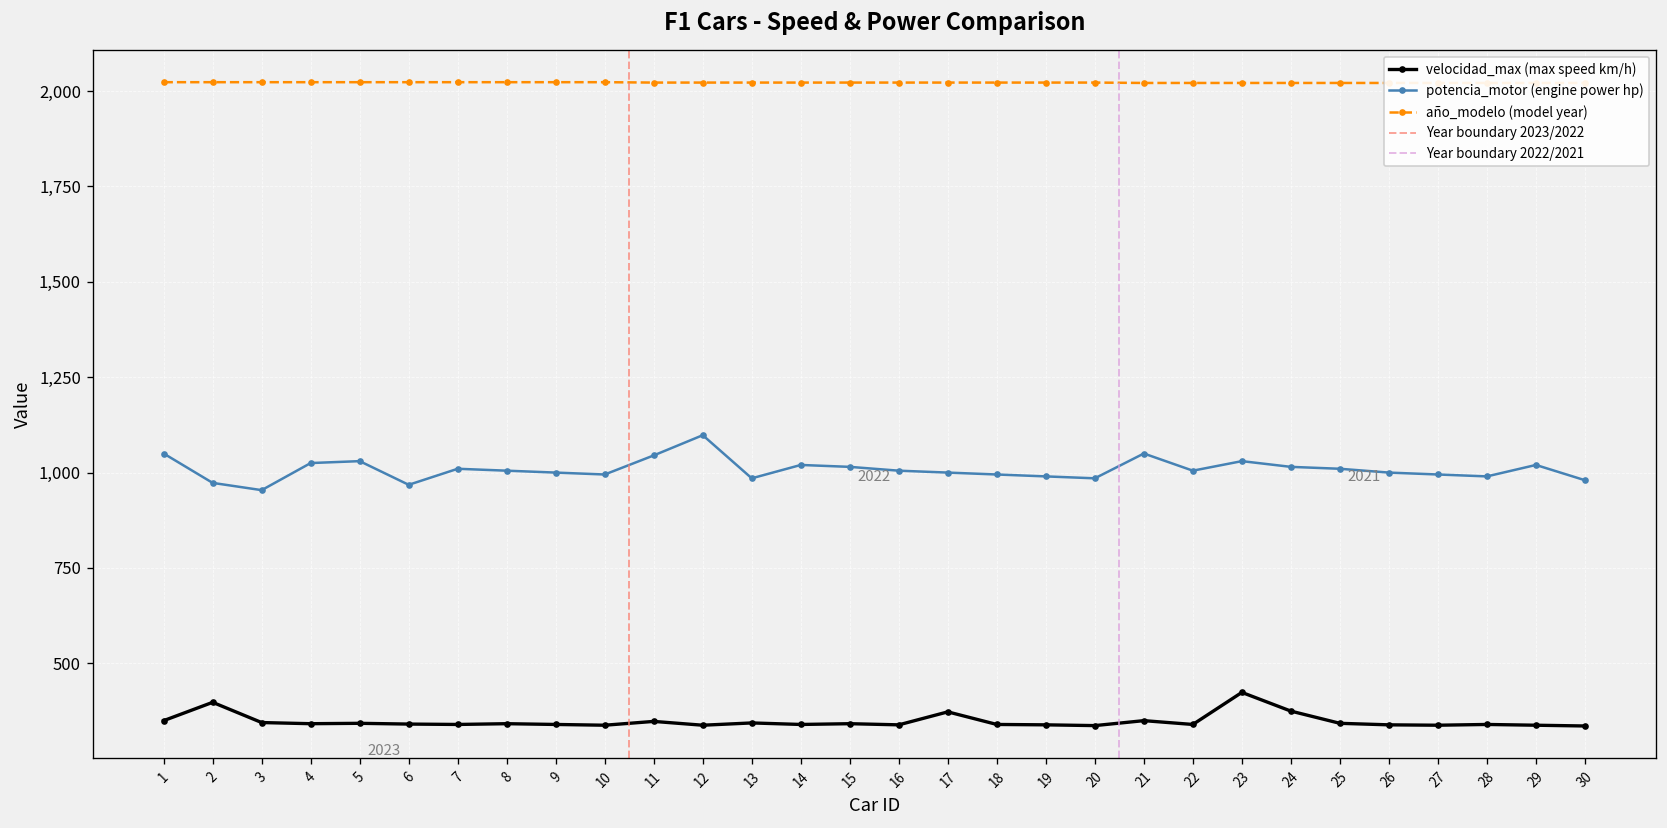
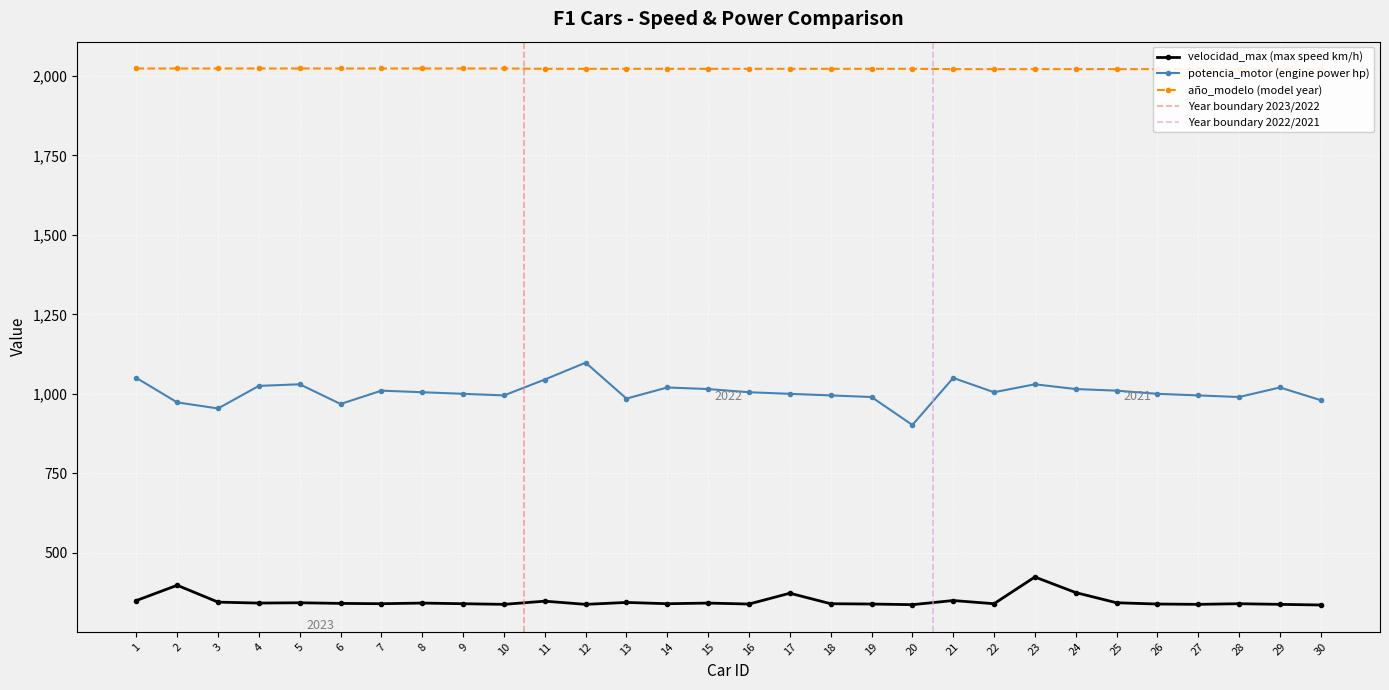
potencia_motor (engine power hp), 20: 990 -> 900
